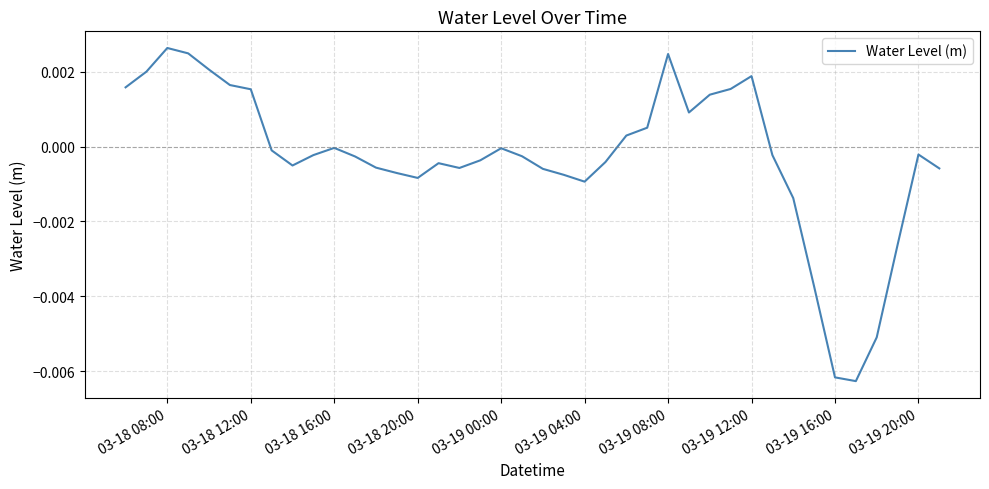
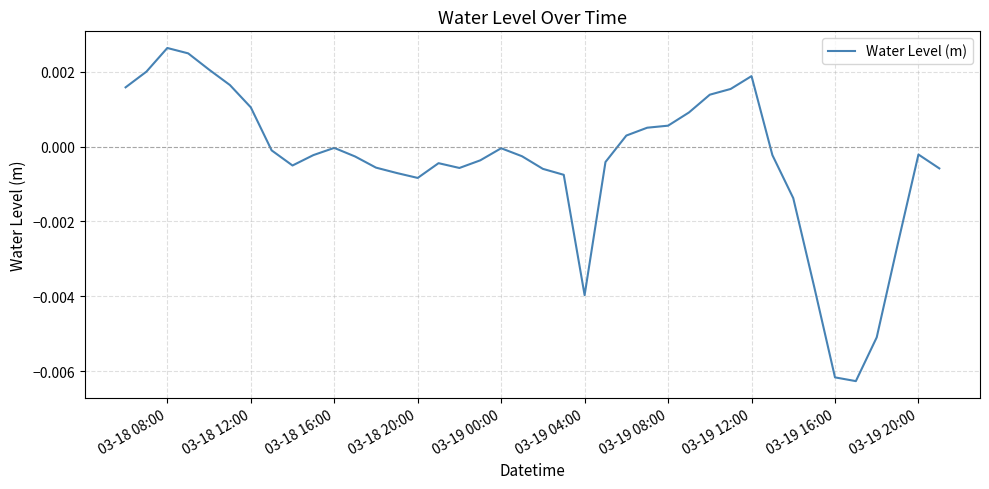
03-18 12:00: 0.0015 -> 0.0010
03-19 04:00: -0.0009 -> -0.0040
03-19 08:00: 0.0025 -> 0.0006
